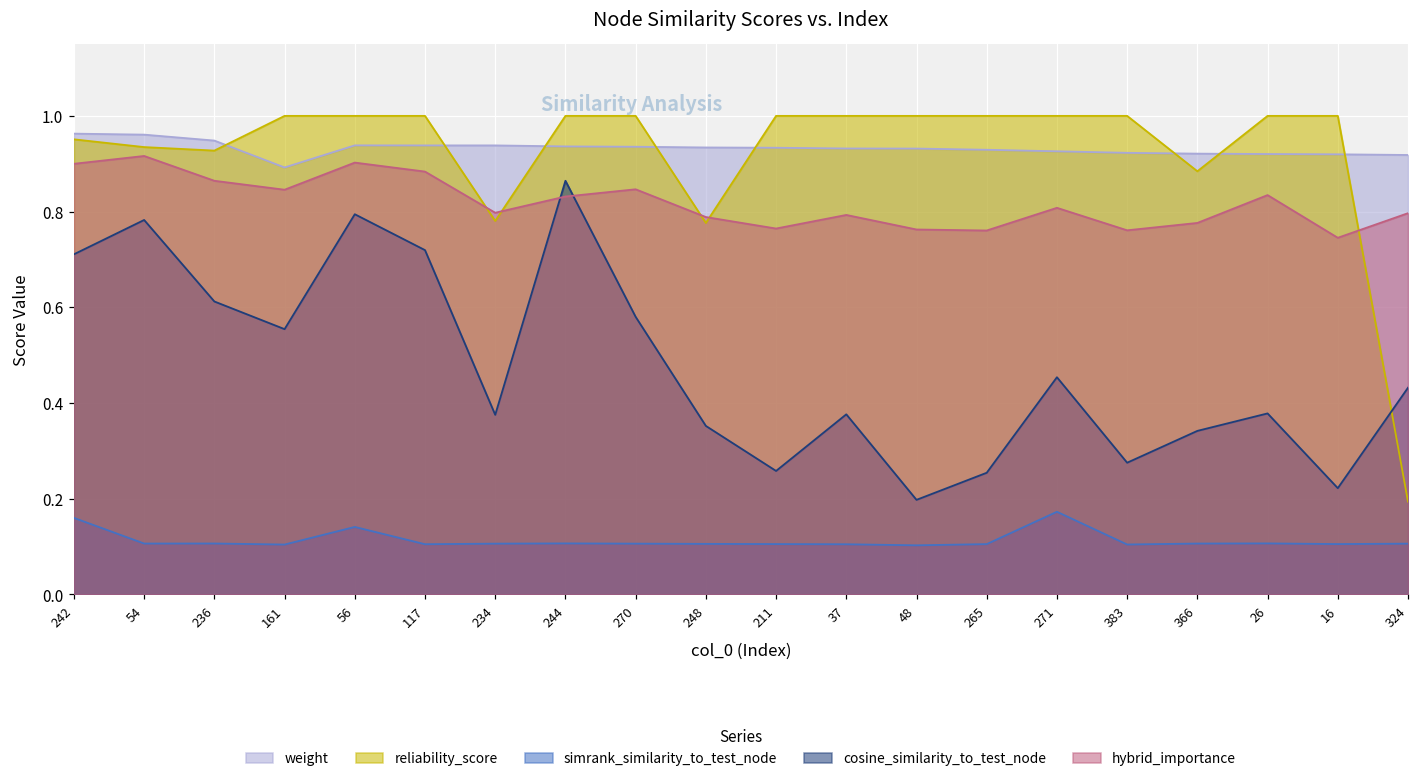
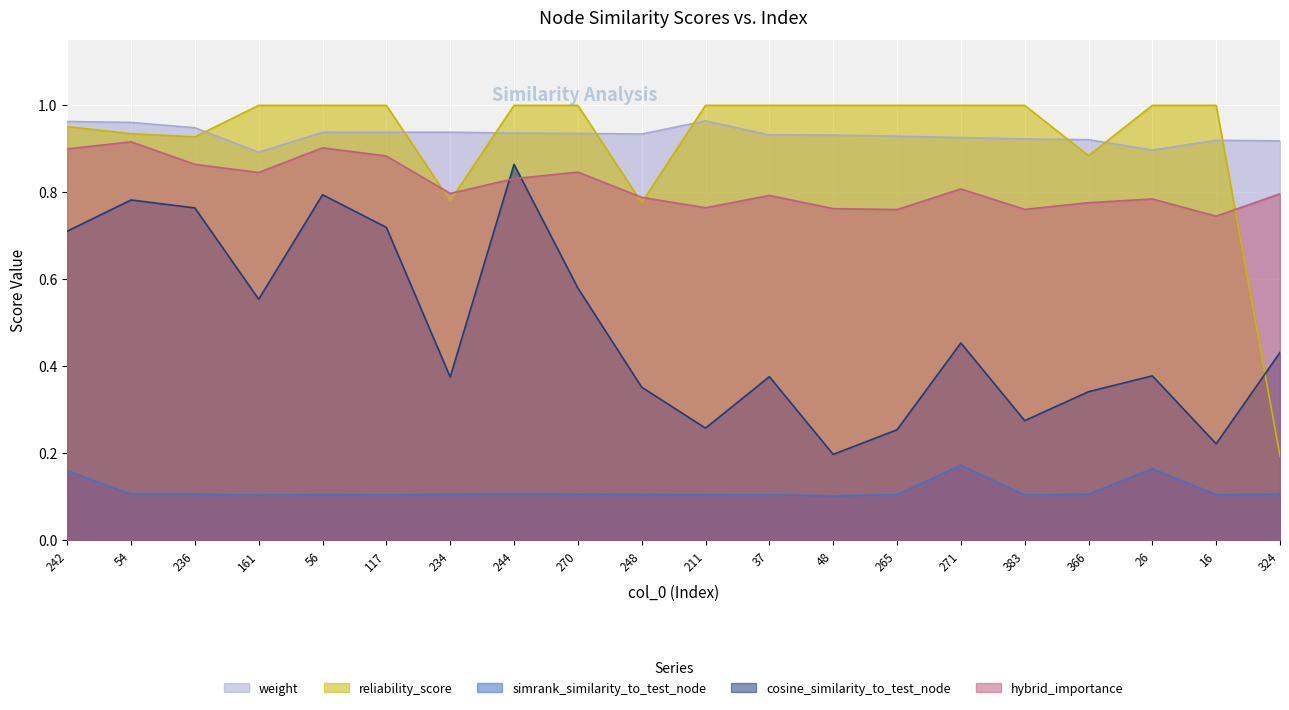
cosine_similarity_to_test_node, 236: 0.61 -> 0.76
simrank_similarity_to_test_node, 56: 0.14 -> 0.11
weight, 211: 0.93 -> 0.96
weight, 26: 0.92 -> 0.90
simrank_similarity_to_test_node, 26: 0.11 -> 0.16
hybrid_importance, 26: 0.83 -> 0.78
